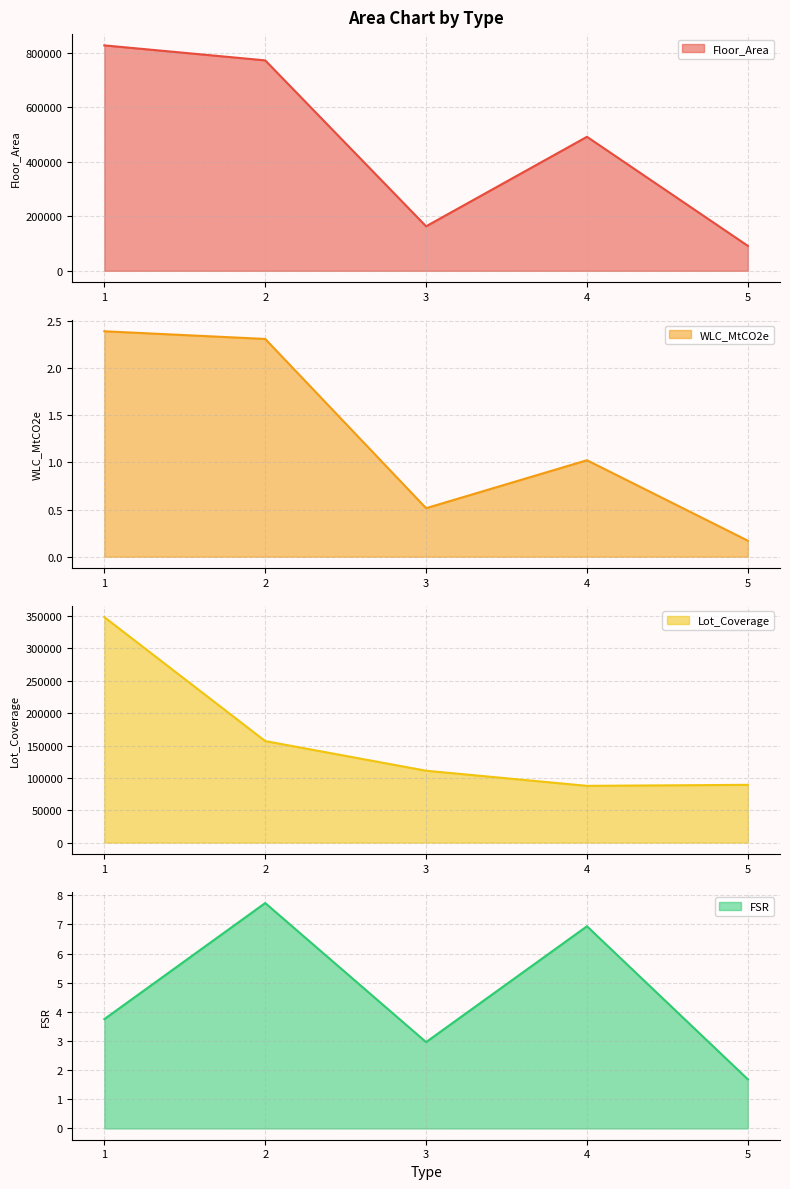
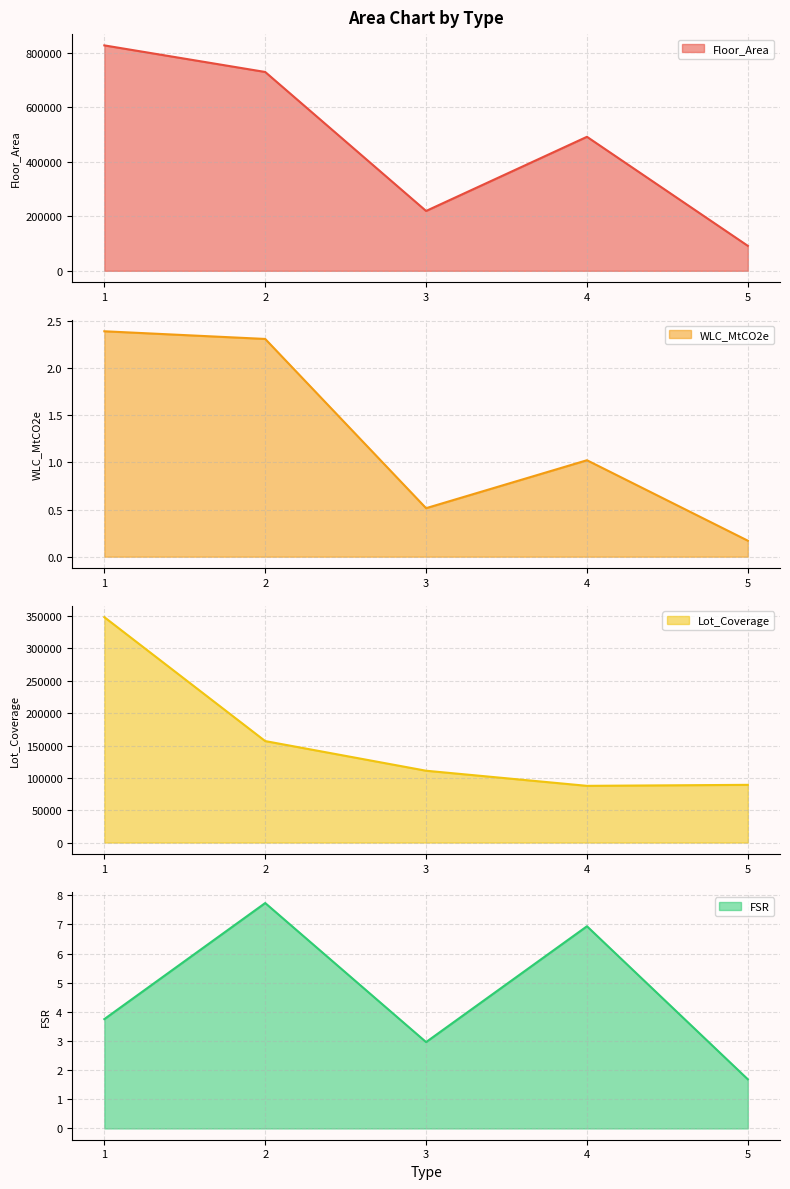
Area Chart by Type, 2: 770000 -> 730000
Area Chart by Type, 3: 160000 -> 220000
